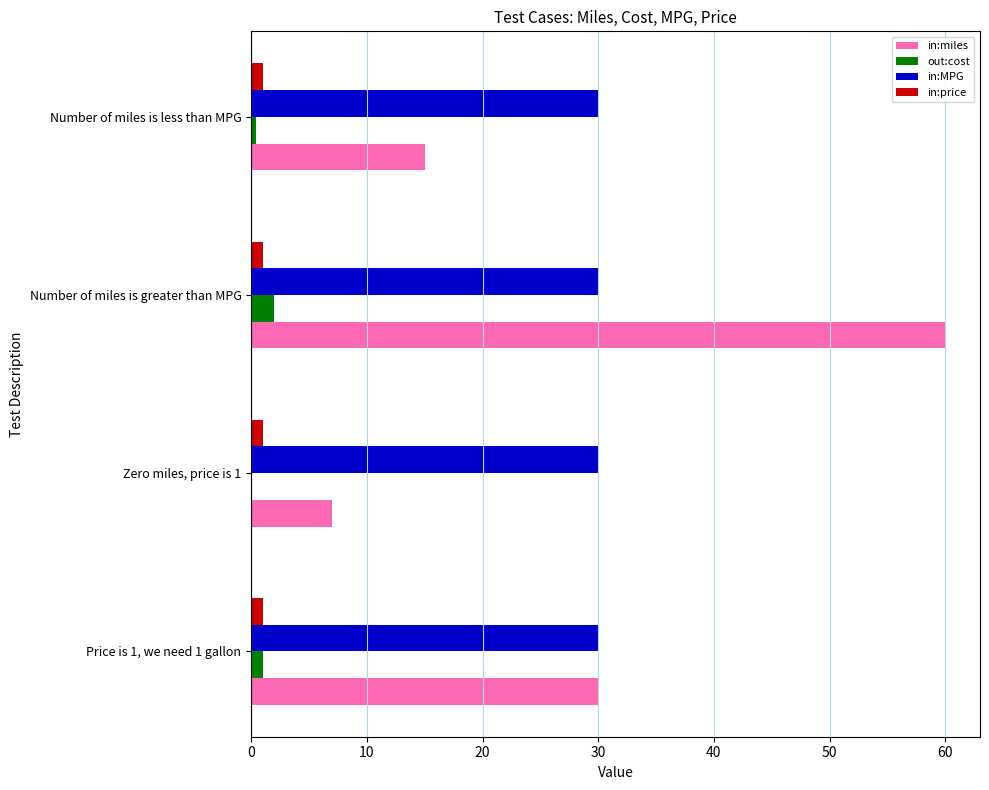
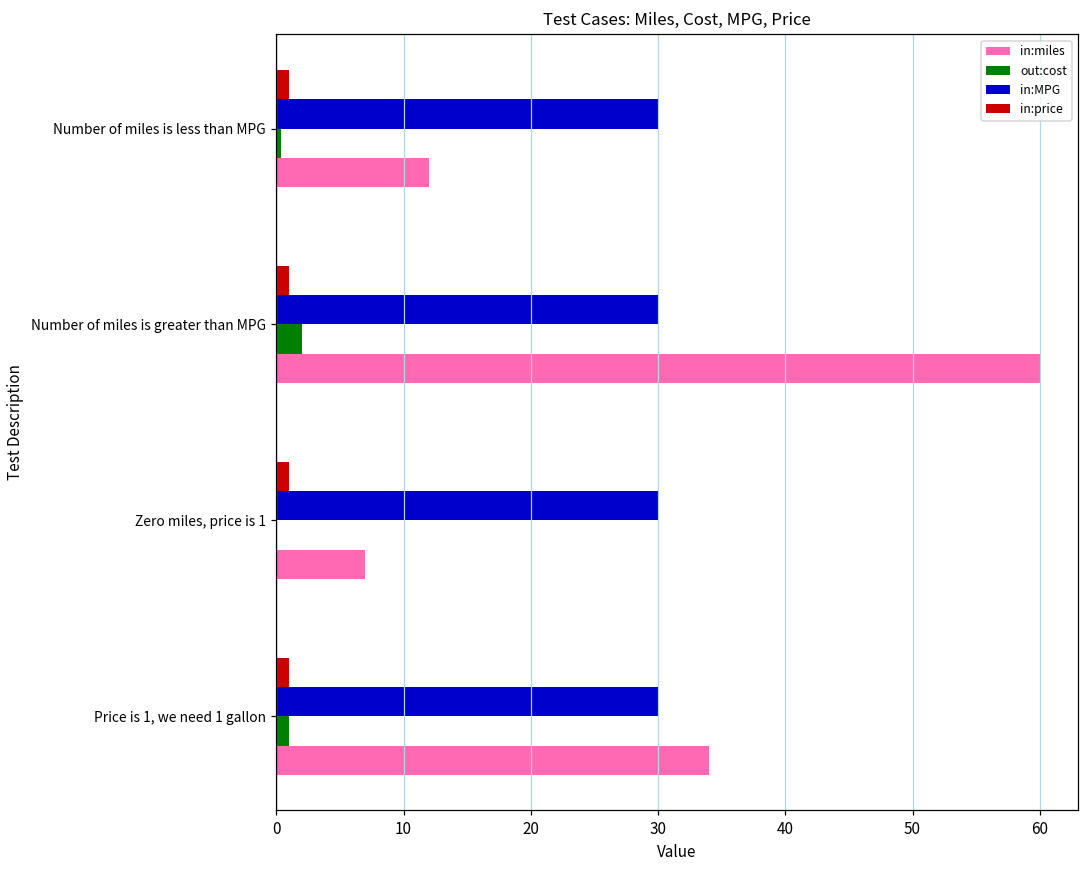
in:miles, Number of miles is less than MPG: 15 -> 12
in:miles, Price is 1, we need 1 gallon: 30 -> 34
